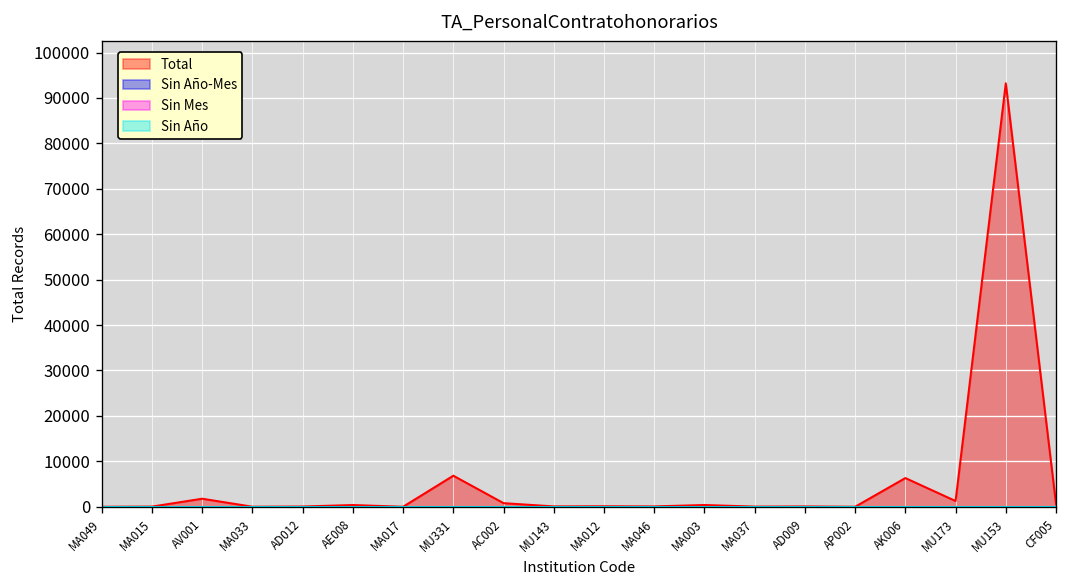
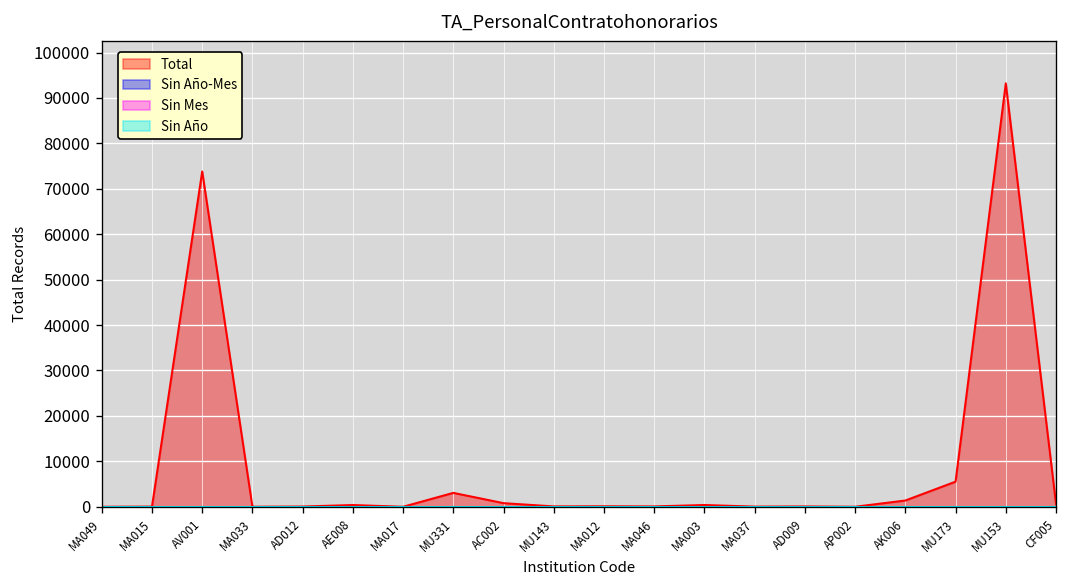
Total, AV001: 2000 -> 74000
Total, MU331: 7000 -> 3000
Total, AK006: 6000 -> 1000
Total, MU173: 1000 -> 6000
